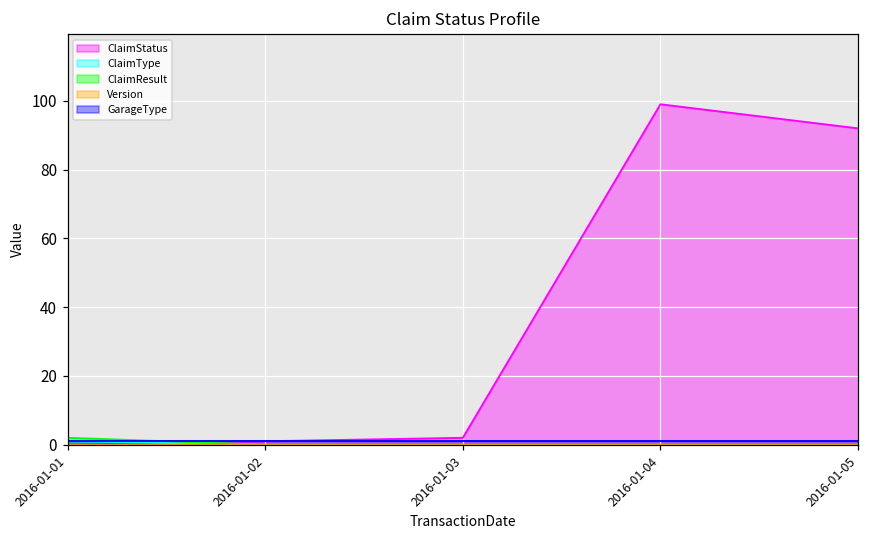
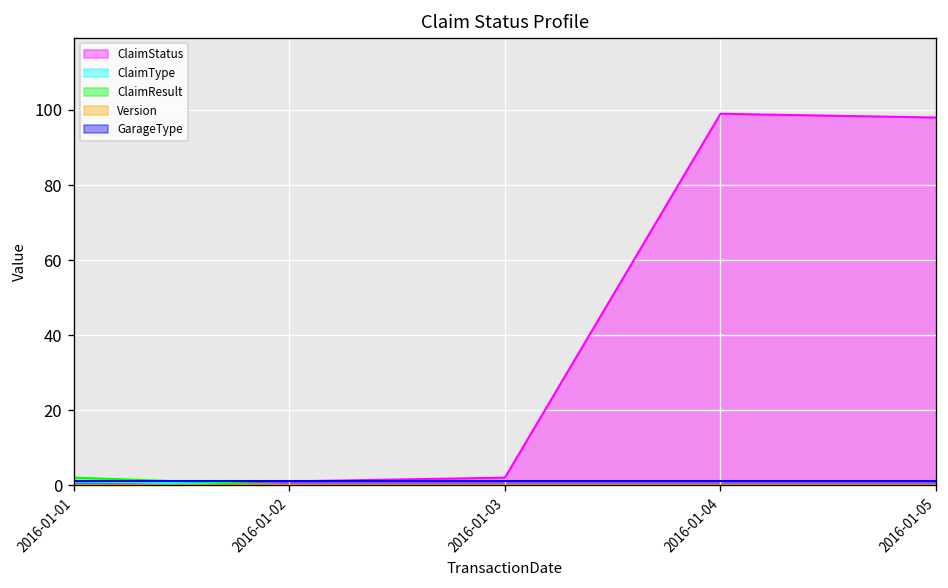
ClaimStatus, 2016-01-05: 92 -> 98
